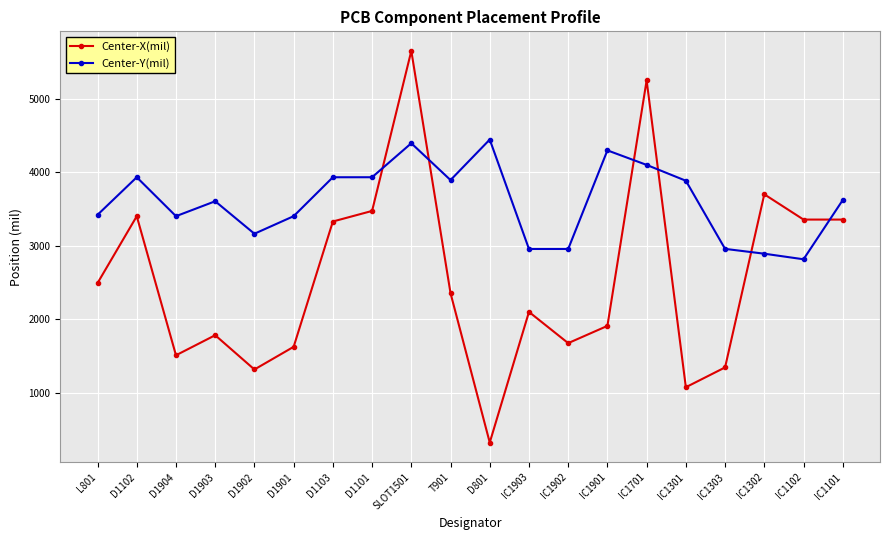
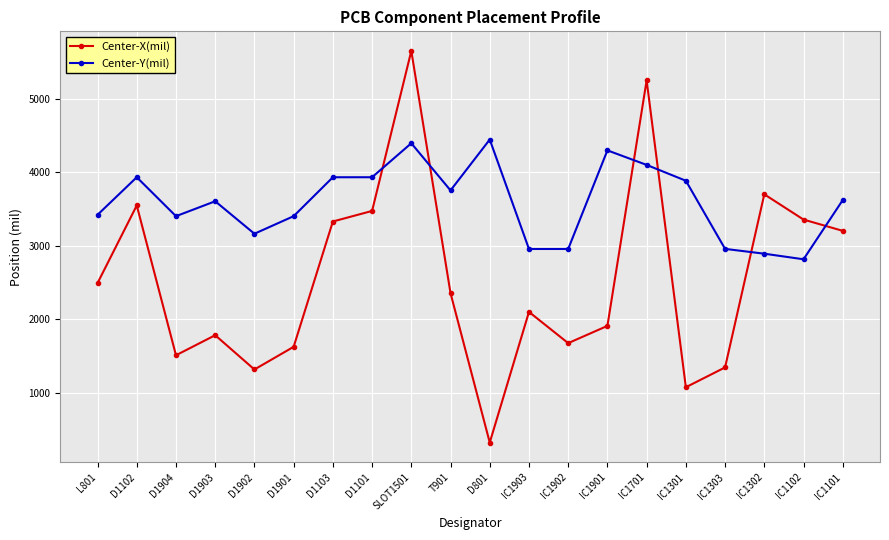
Center-X(mil), D1102: 3400 -> 3500
Center-Y(mil), T901: 3900 -> 3800
Center-X(mil), IC1101: 3400 -> 3200
